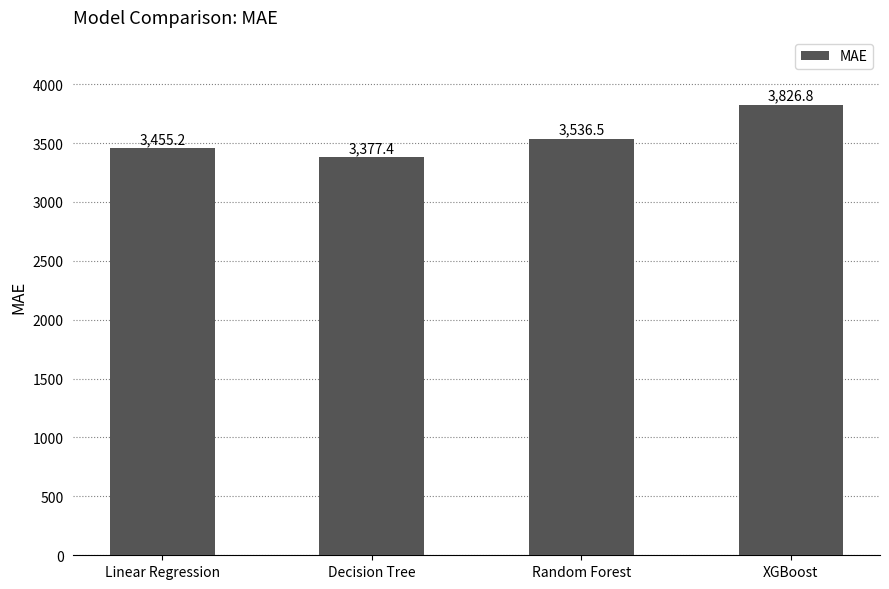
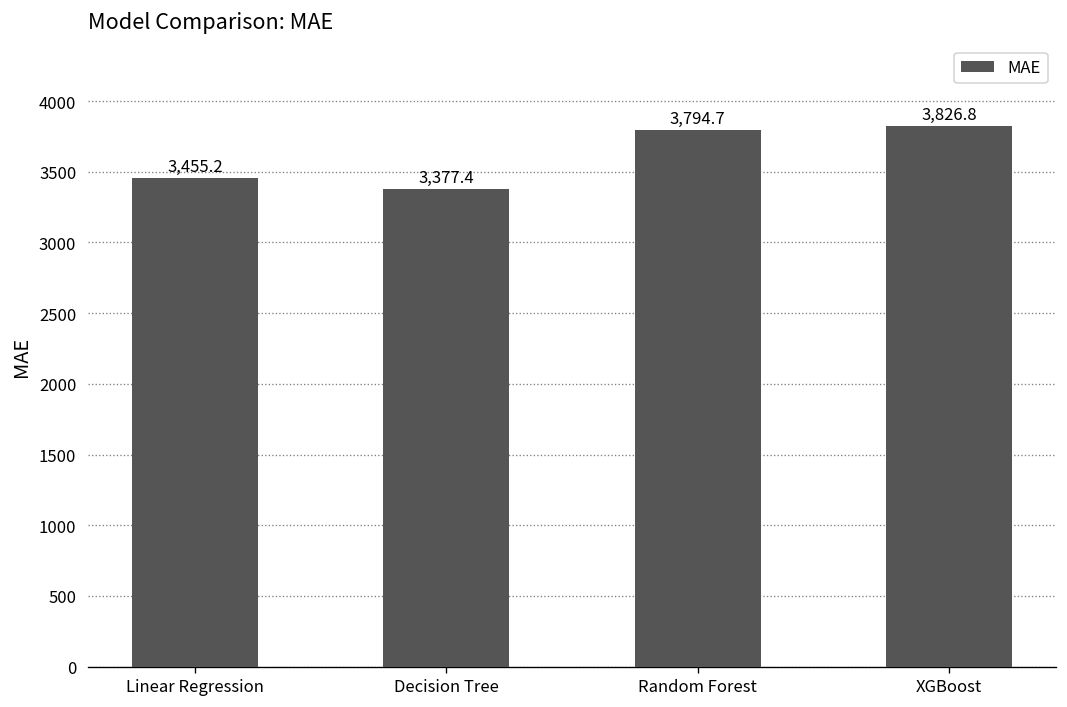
Random Forest: 3,536.5 -> 3,794.7
